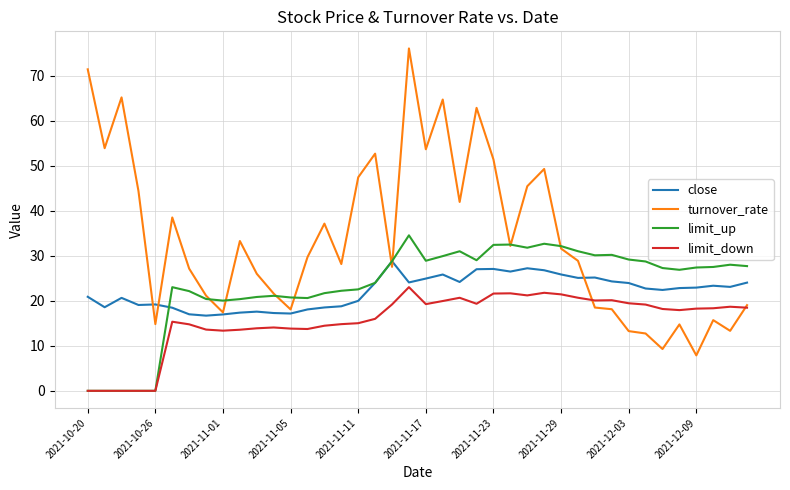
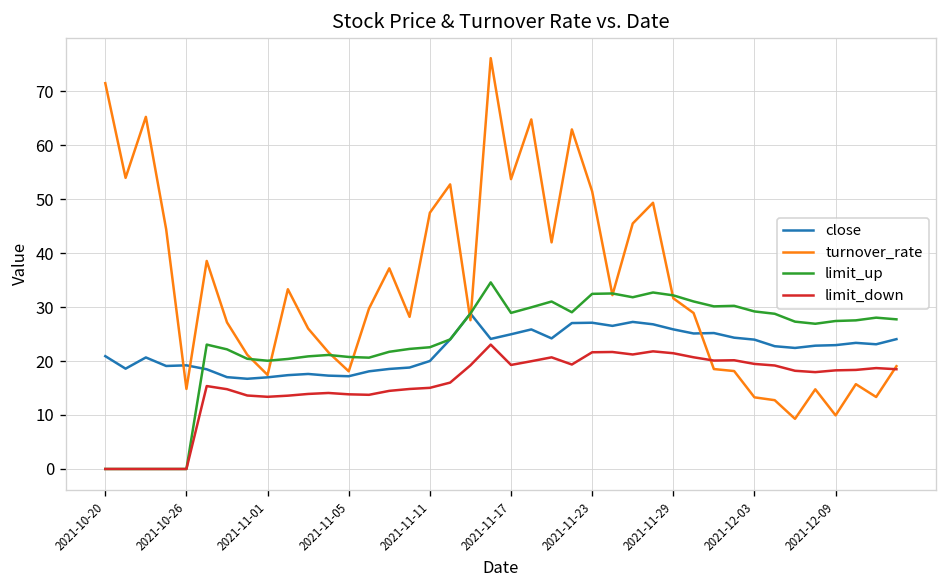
turnover_rate, 2021-12-09: 8 -> 10
